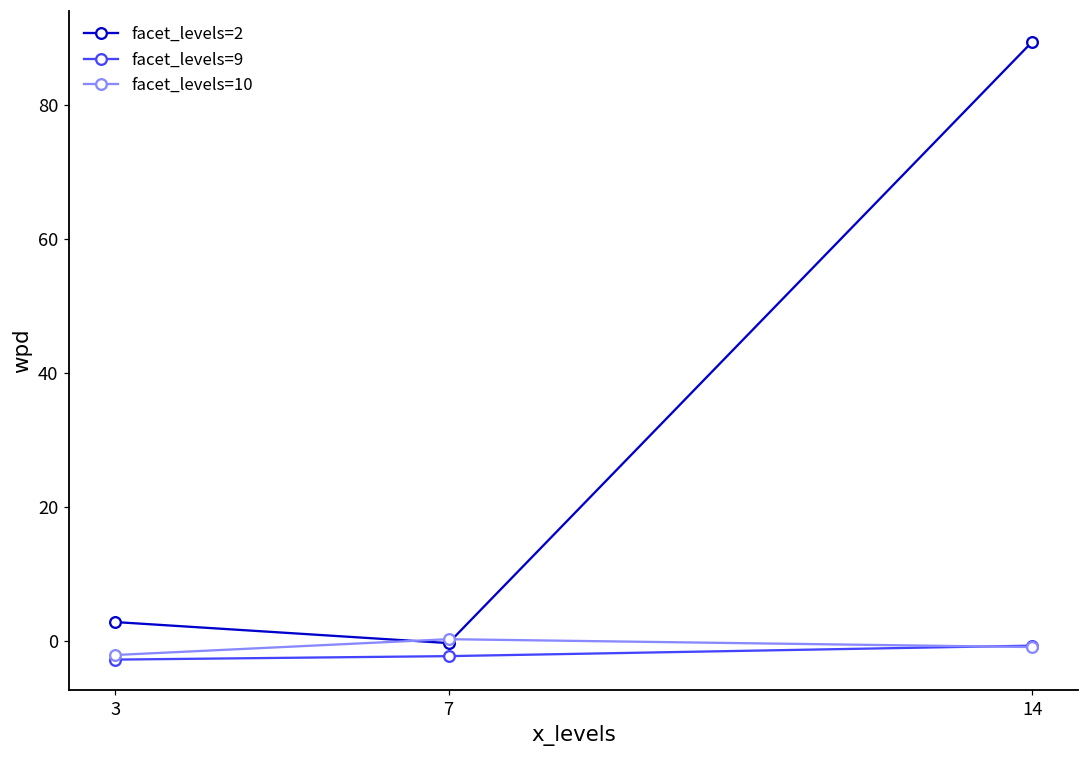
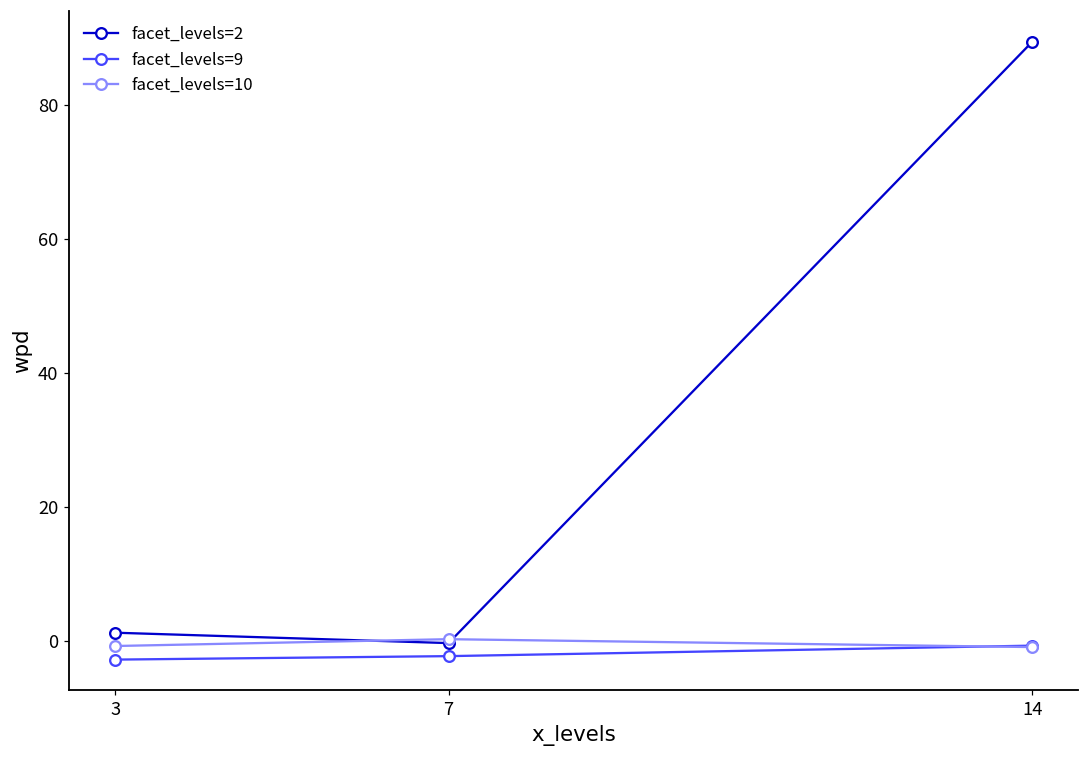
facet_levels=2, 3: 3 -> 1
facet_levels=10, 3: -2 -> -1
